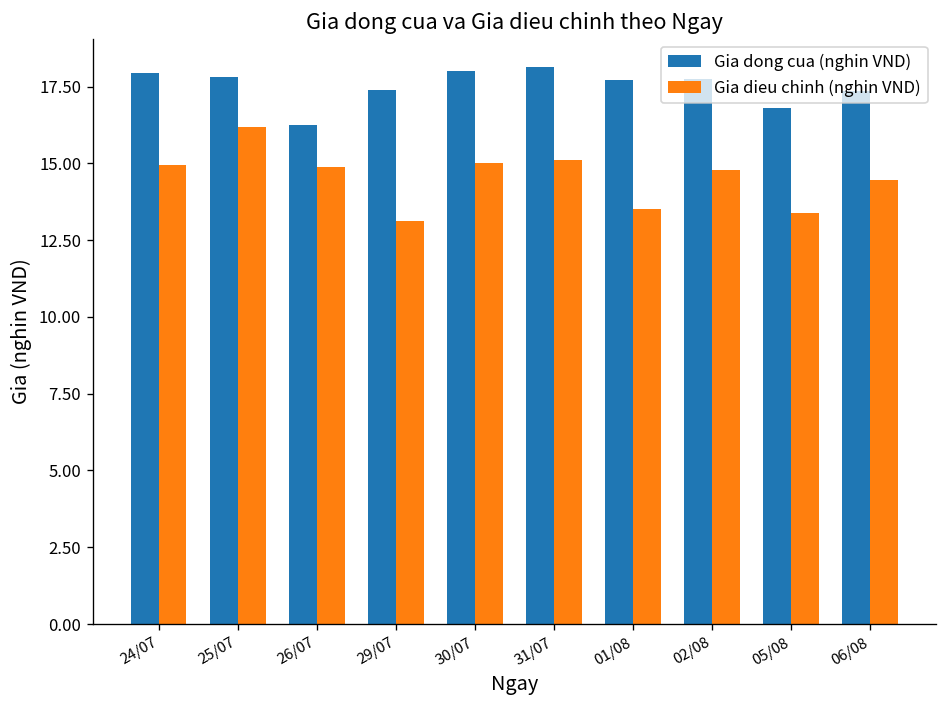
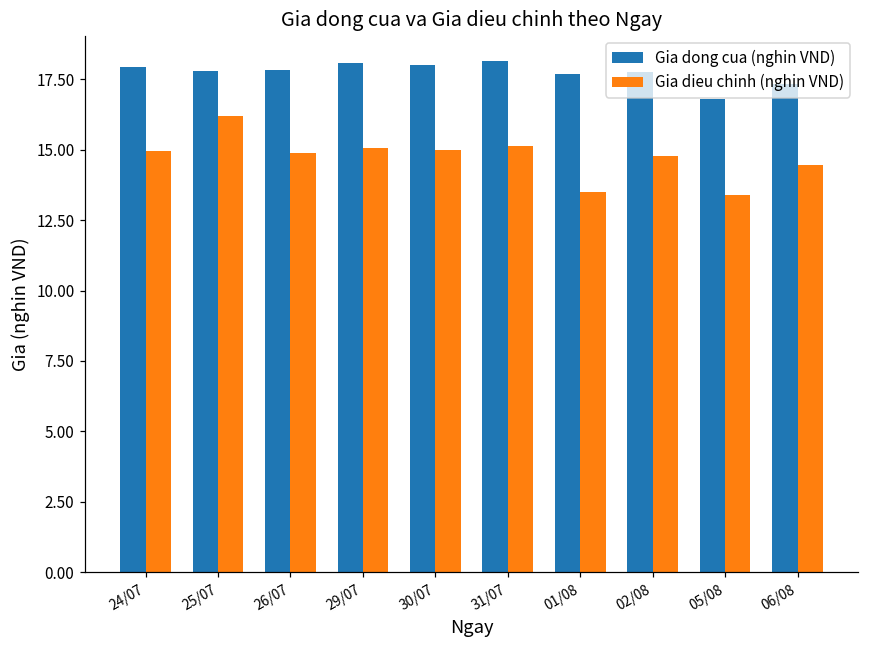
Gia dong cua (nghin VND), 26/07: 16.3 -> 17.9
Gia dong cua (nghin VND), 29/07: 17.4 -> 18.1
Gia dieu chinh (nghin VND), 29/07: 13.1 -> 15.1
